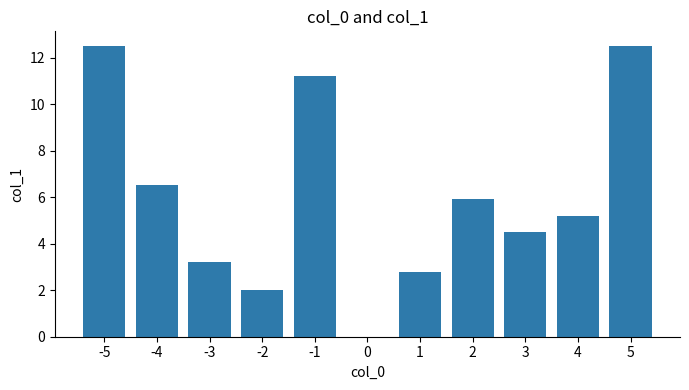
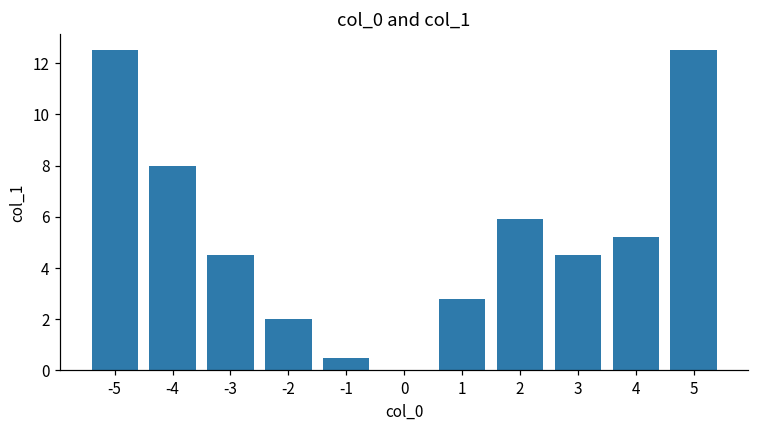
-4: 6.5 -> 8.0
-3: 3.2 -> 4.5
-1: 11.2 -> 0.5
